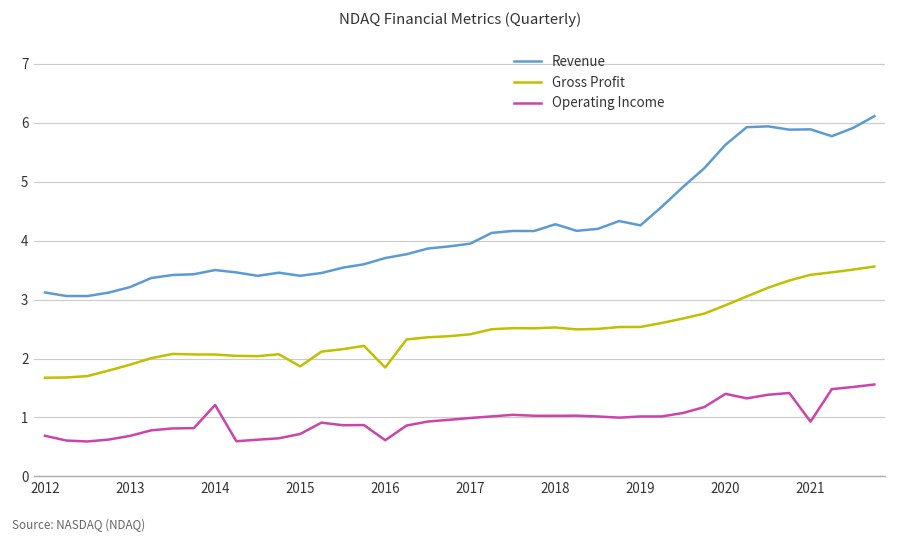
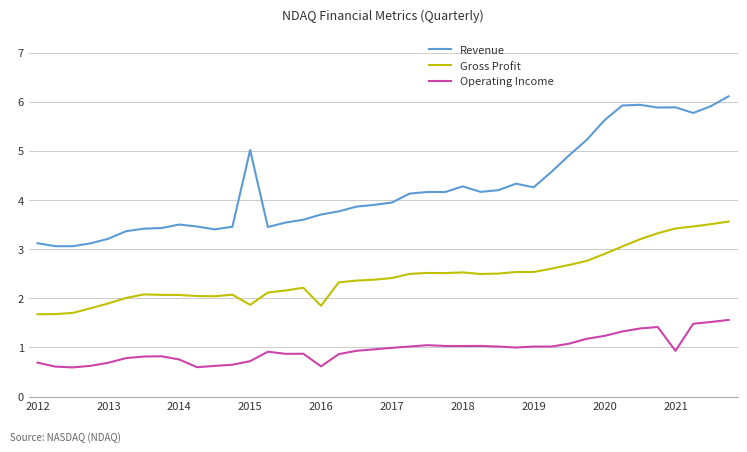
Operating Income, 2014: 1.2 -> 0.8
Revenue, 2015: 3.4 -> 5.0
Operating Income, 2020: 1.4 -> 1.2
